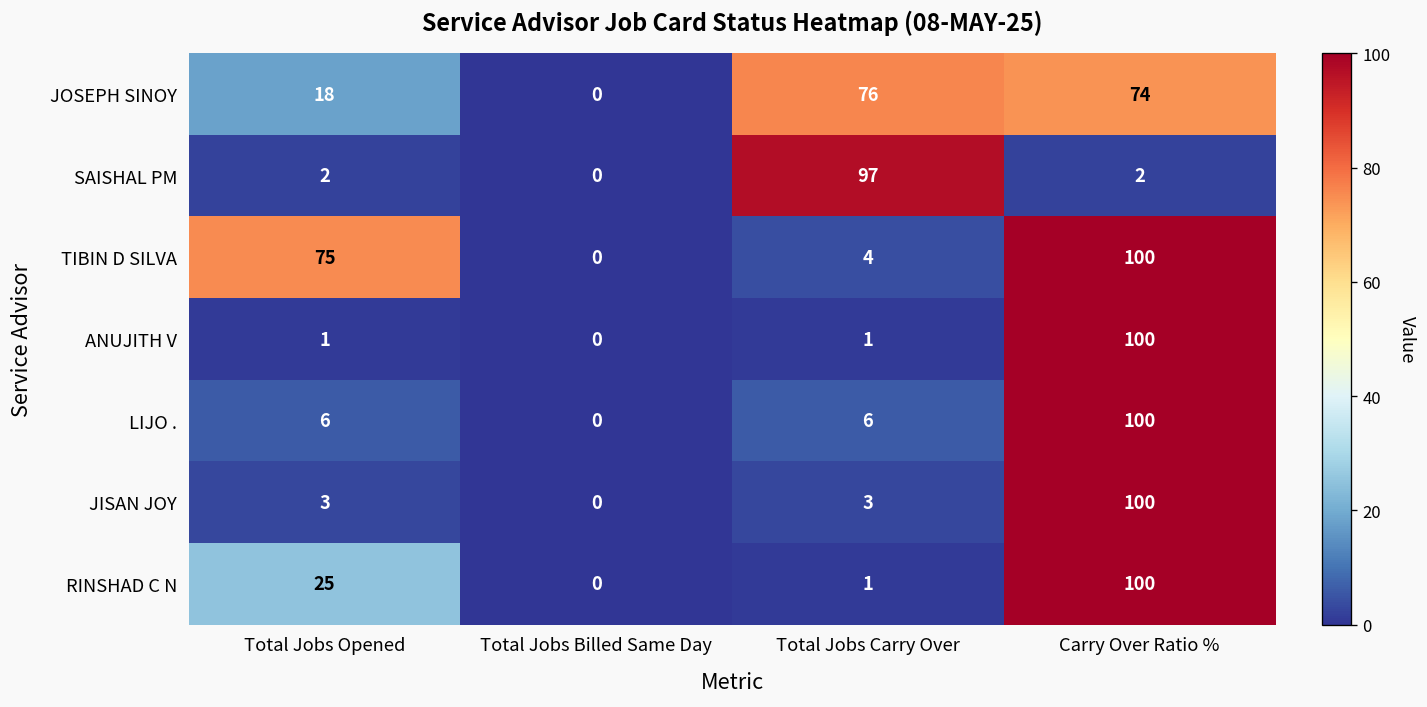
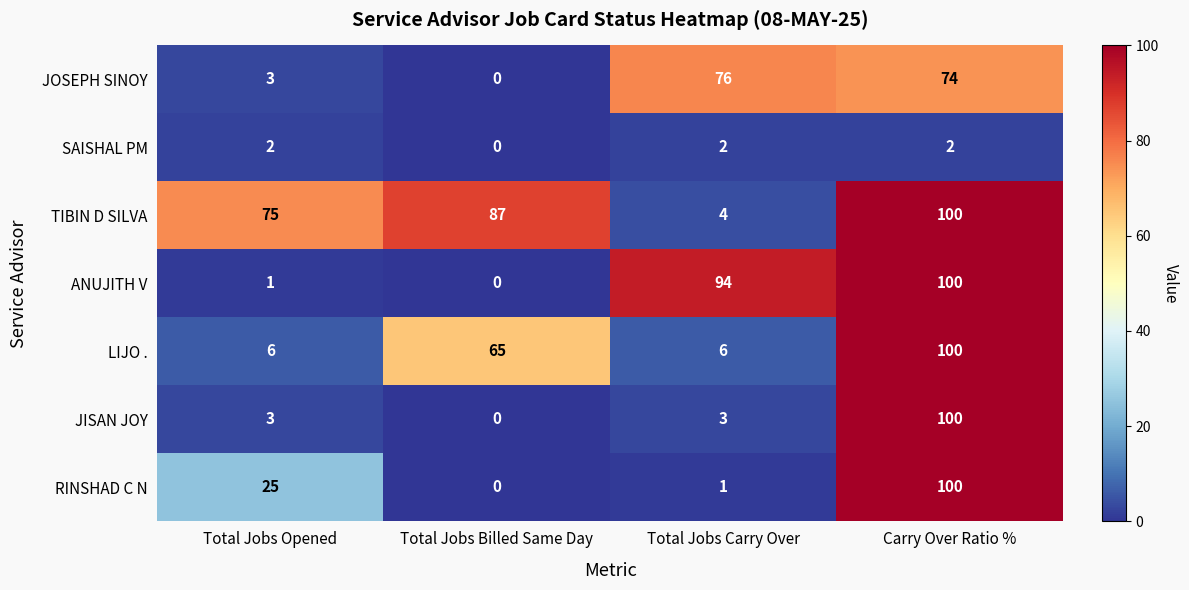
JOSEPH SINOY, Total Jobs Opened: 18 -> 3
SAISHAL PM, Total Jobs Carry Over: 97 -> 2
TIBIN D SILVA, Total Jobs Billed Same Day: 0 -> 87
ANUJITH V, Total Jobs Carry Over: 1 -> 94
LIJO ., Total Jobs Billed Same Day: 0 -> 65
